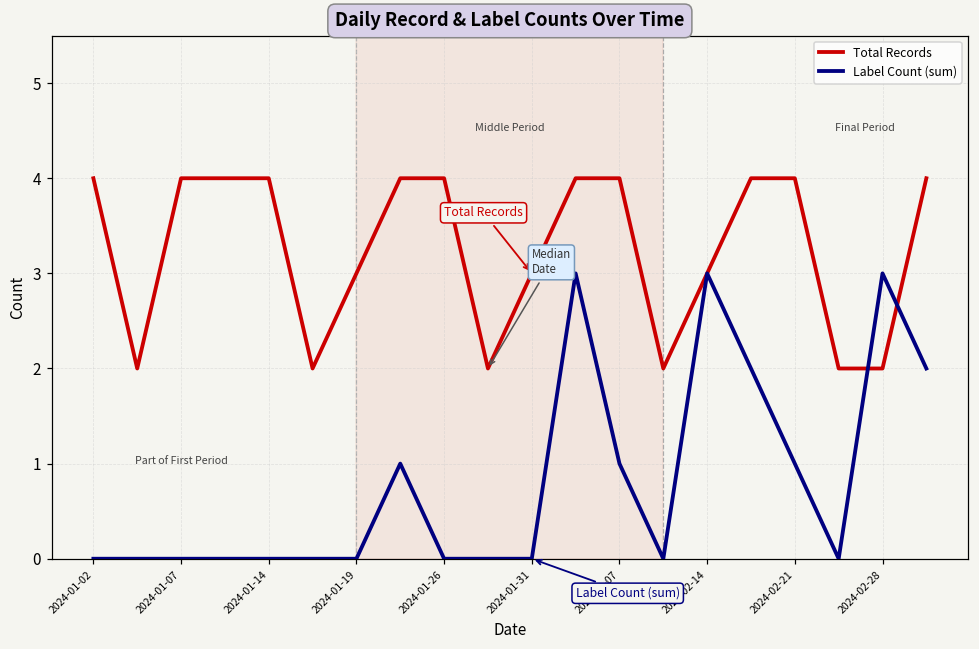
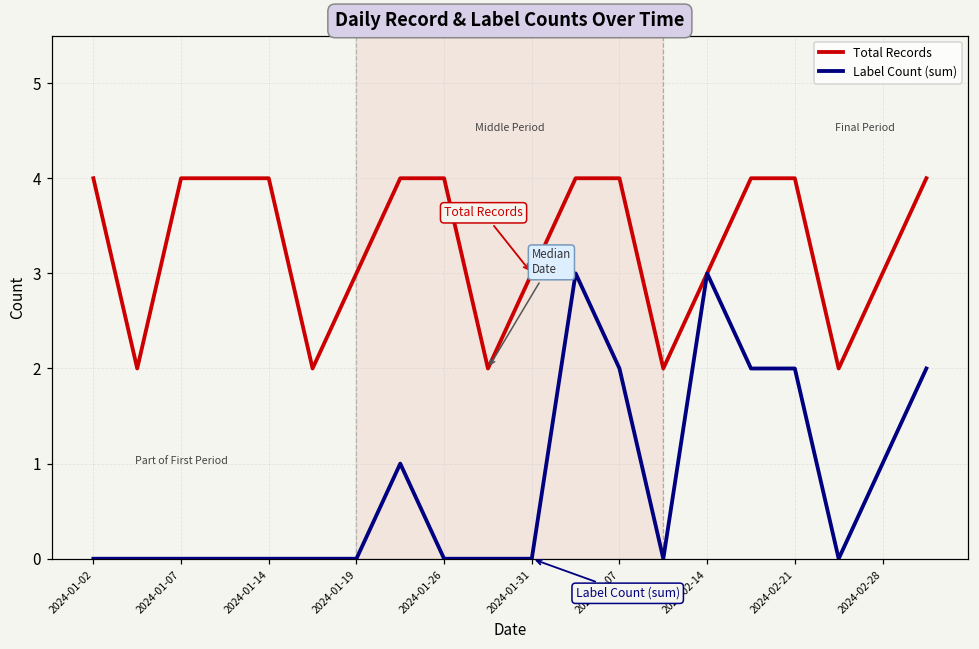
Label Count (sum), 2024-02-07: 1 -> 2
Label Count (sum), 2024-02-21: 1 -> 2
Total Records, 2024-02-28: 2 -> 3
Label Count (sum), 2024-02-28: 3 -> 1
